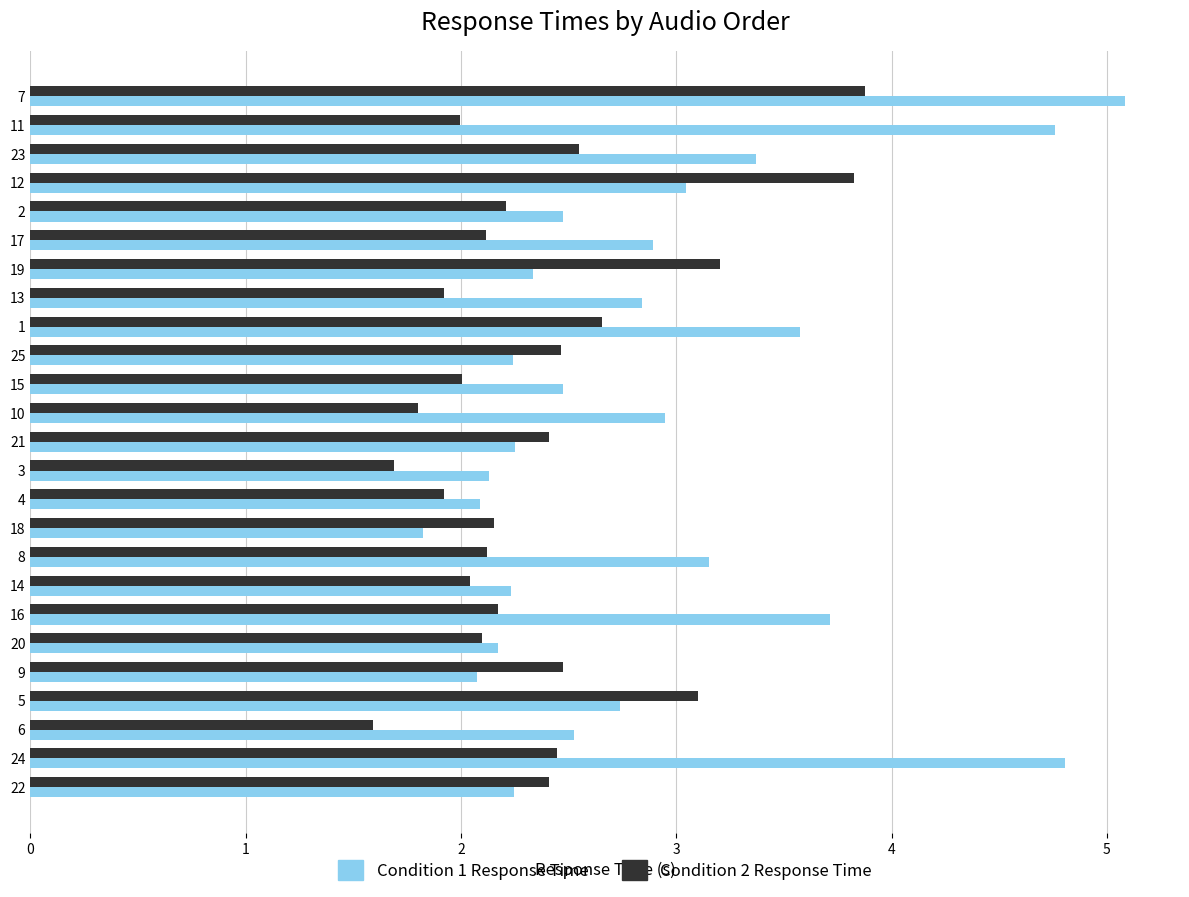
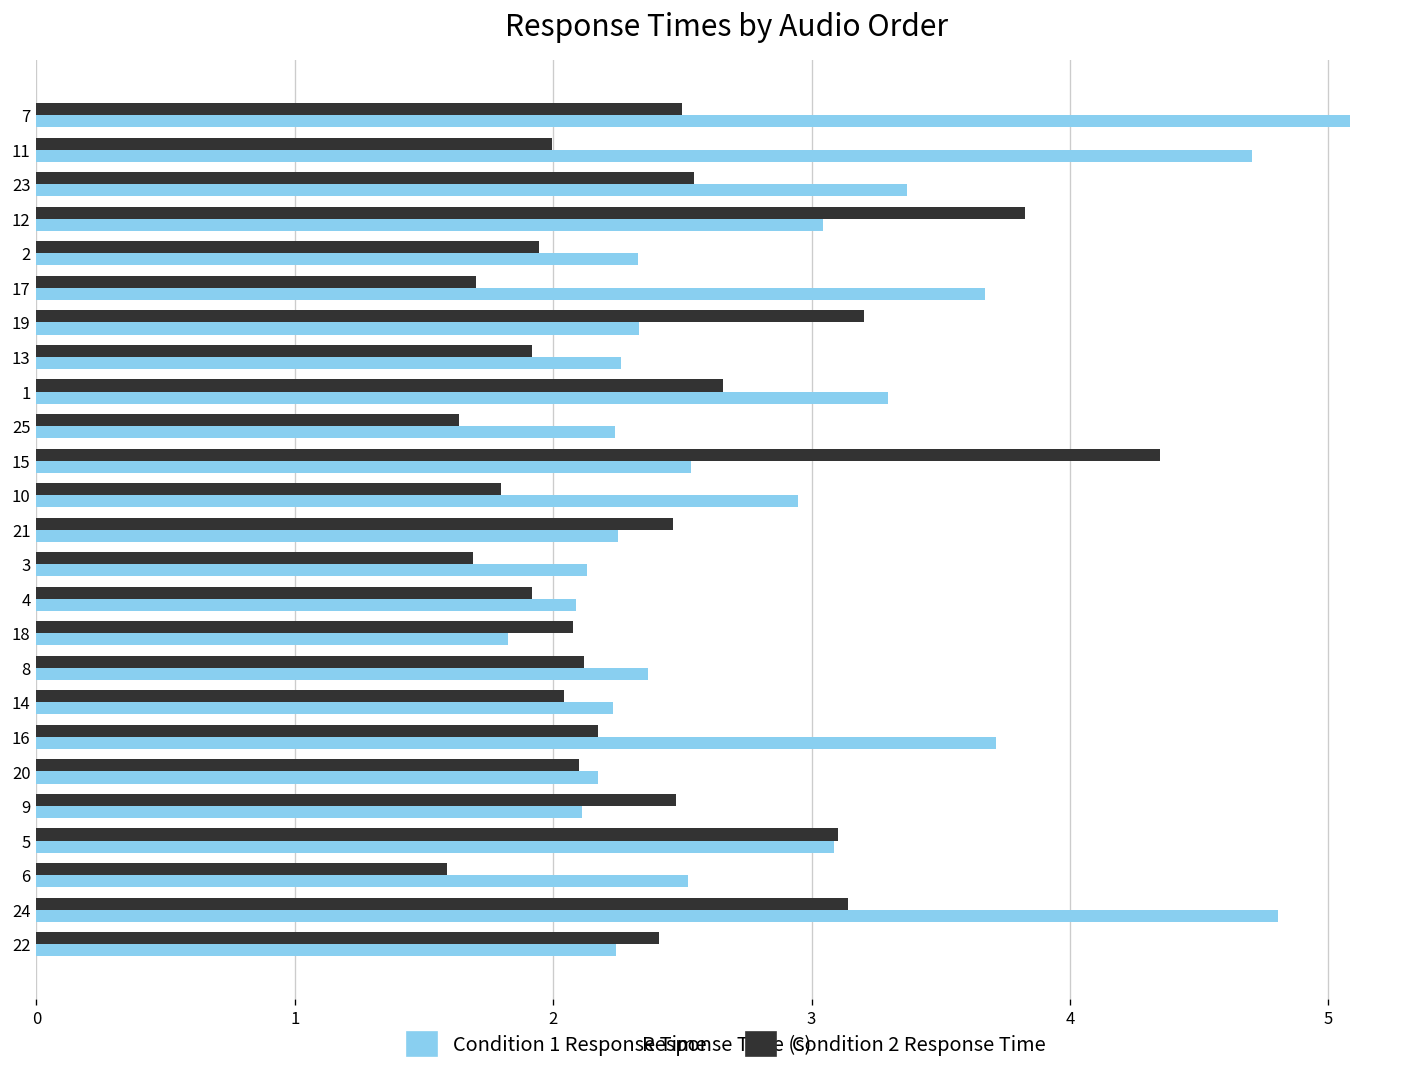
Condition 2 Response Time, 7: 3.88 -> 2.50
Condition 1 Response Time, 11: 4.76 -> 4.70
Condition 2 Response Time, 2: 2.21 -> 1.95
Condition 1 Response Time, 2: 2.47 -> 2.33
Condition 2 Response Time, 17: 2.12 -> 1.70
Condition 1 Response Time, 17: 2.89 -> 3.67
Condition 1 Response Time, 13: 2.84 -> 2.26
Condition 1 Response Time, 1: 3.57 -> 3.30
Condition 2 Response Time, 25: 2.46 -> 1.63
Condition 2 Response Time, 15: 2.00 -> 4.35
Condition 1 Response Time, 15: 2.47 -> 2.53
Condition 2 Response Time, 21: 2.41 -> 2.46
Condition 2 Response Time, 18: 2.15 -> 2.08
Condition 1 Response Time, 8: 3.15 -> 2.37
Condition 1 Response Time, 9: 2.07 -> 2.11
Condition 1 Response Time, 5: 2.74 -> 3.09
Condition 2 Response Time, 24: 2.45 -> 3.14
